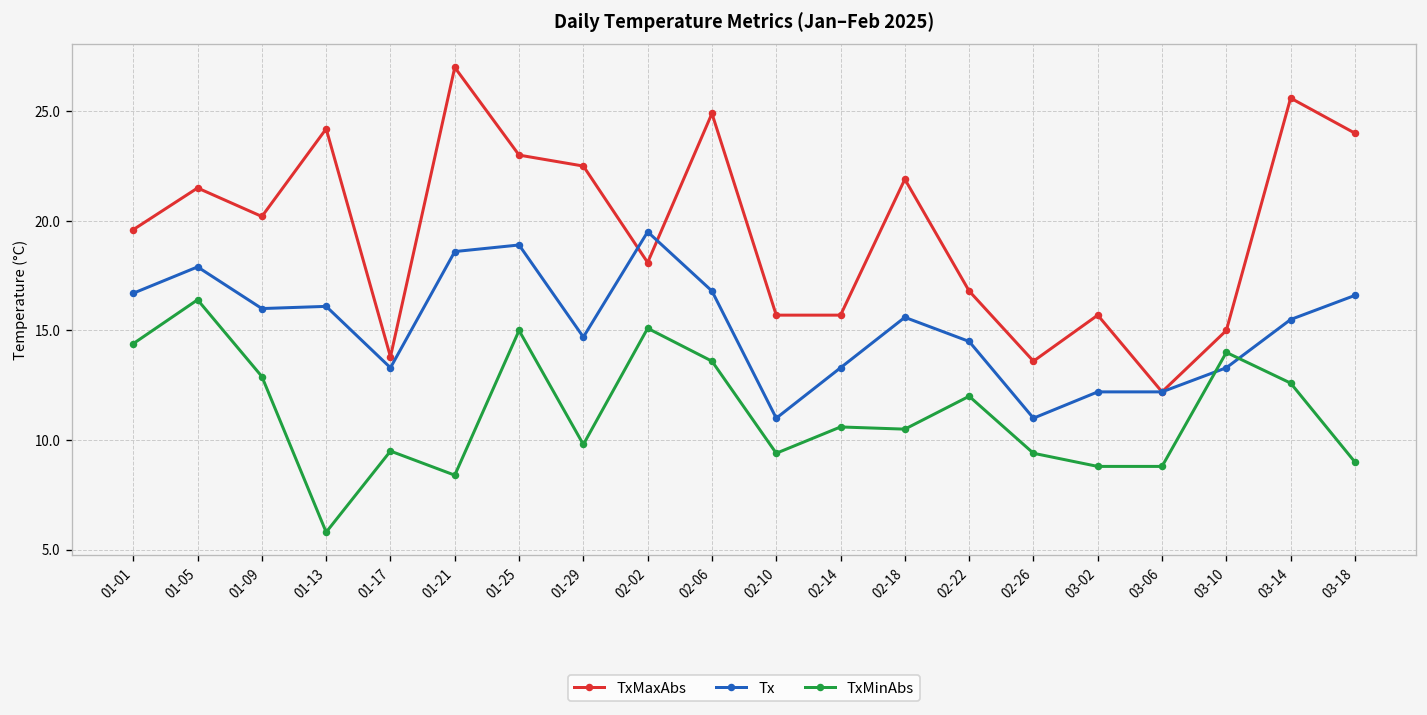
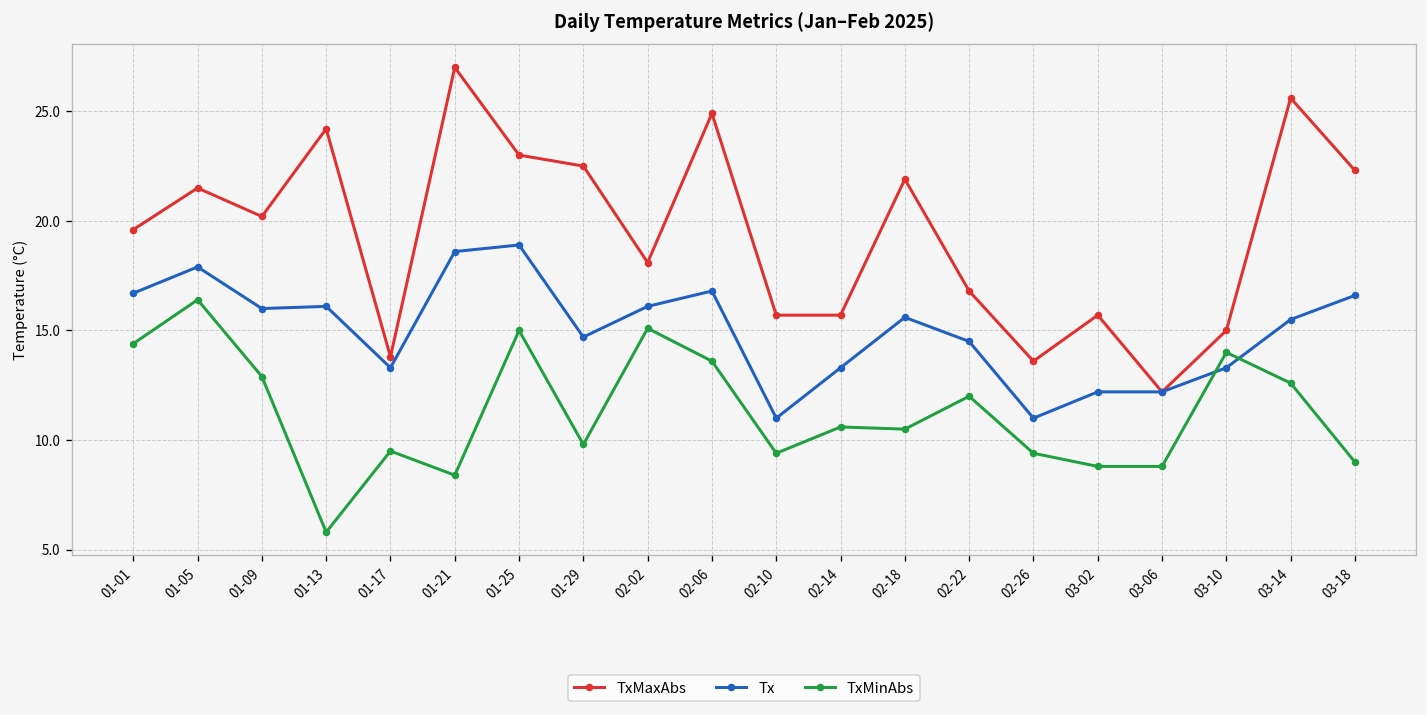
Tx, 02-02: 19.5 -> 16.1
TxMaxAbs, 03-18: 24.0 -> 22.3
